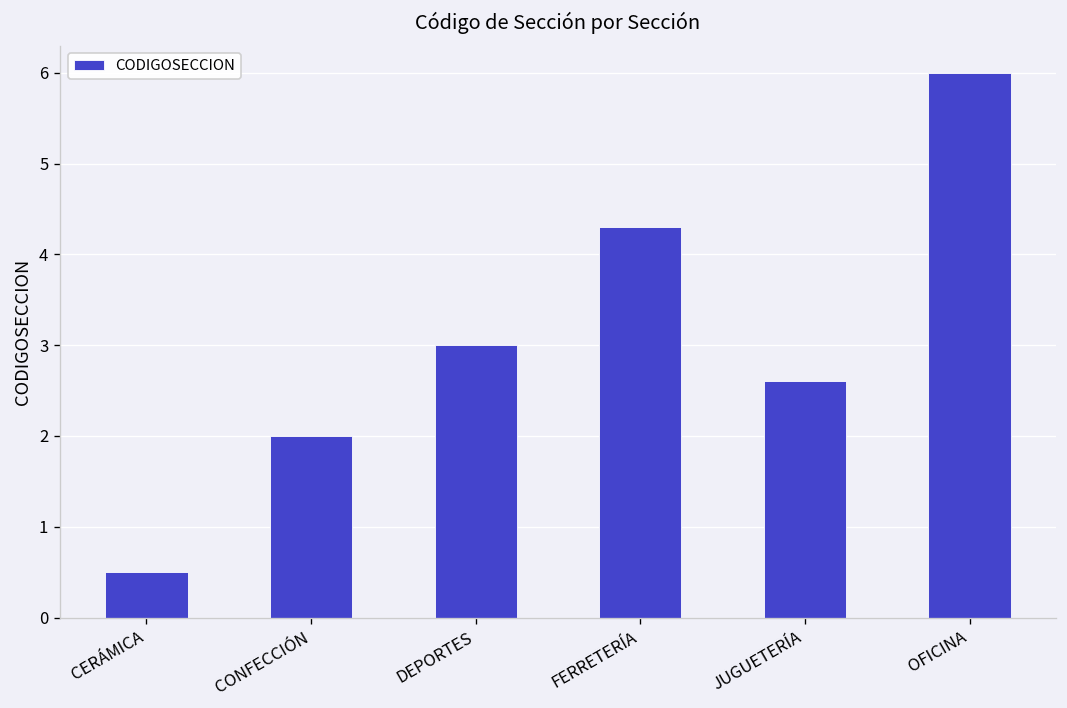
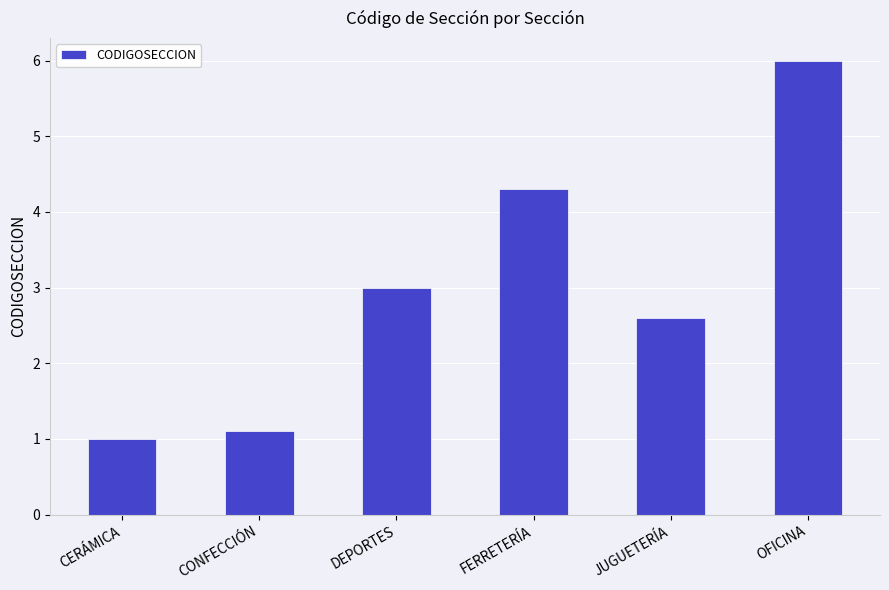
CERÁMICA: 0.5 -> 1.0
CONFECCIÓN: 2.0 -> 1.1
